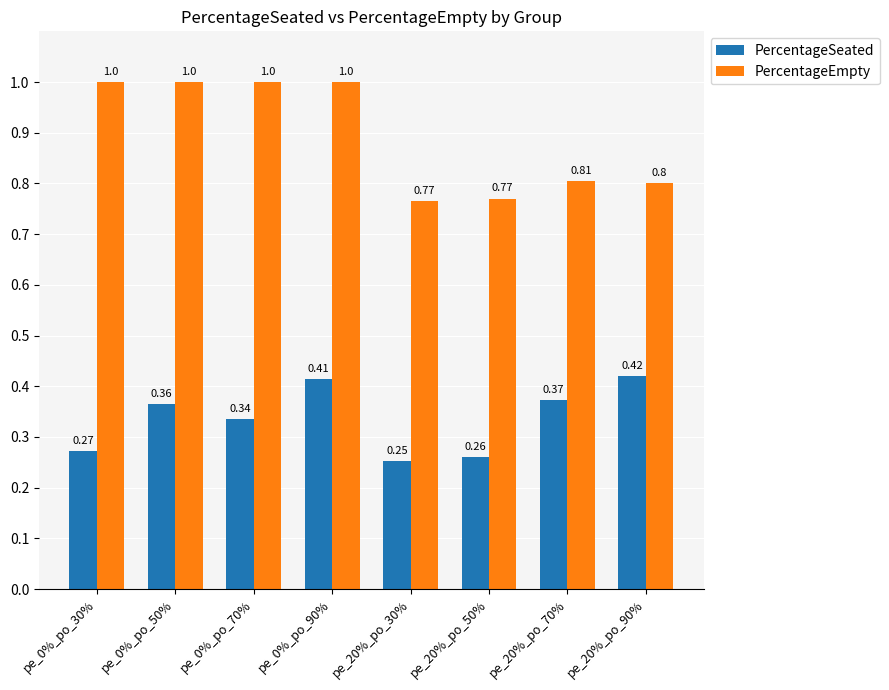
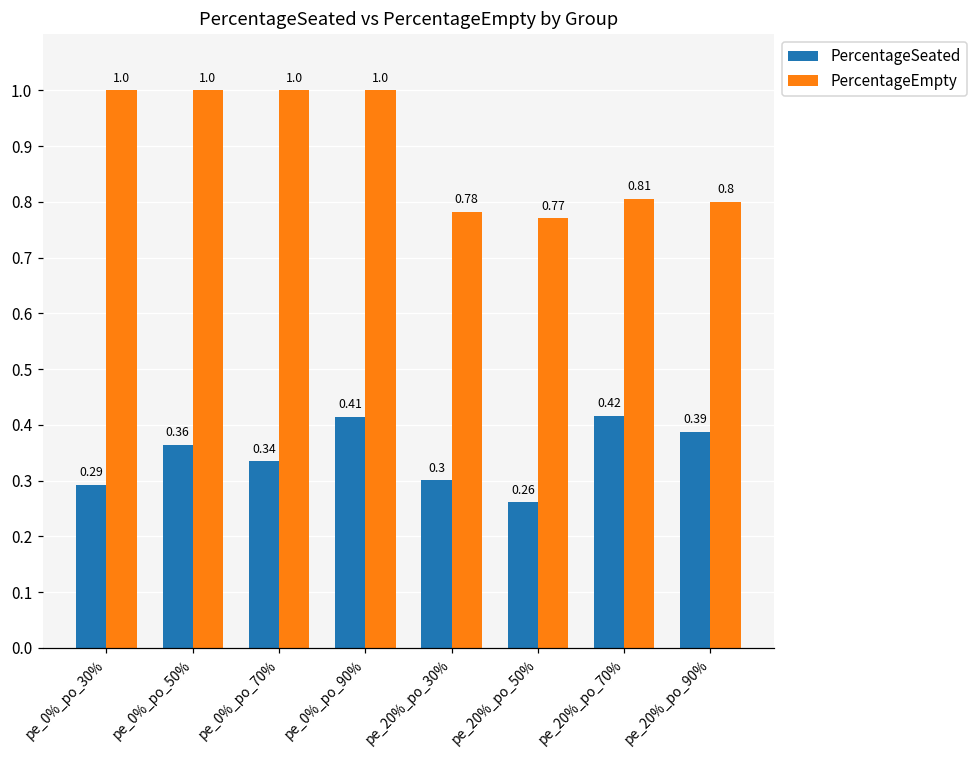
PercentageSeated, pe_0%_po_30%: 0.27 -> 0.29
PercentageSeated, pe_20%_po_30%: 0.25 -> 0.3
PercentageEmpty, pe_20%_po_30%: 0.77 -> 0.78
PercentageSeated, pe_20%_po_70%: 0.37 -> 0.42
PercentageSeated, pe_20%_po_90%: 0.42 -> 0.39
